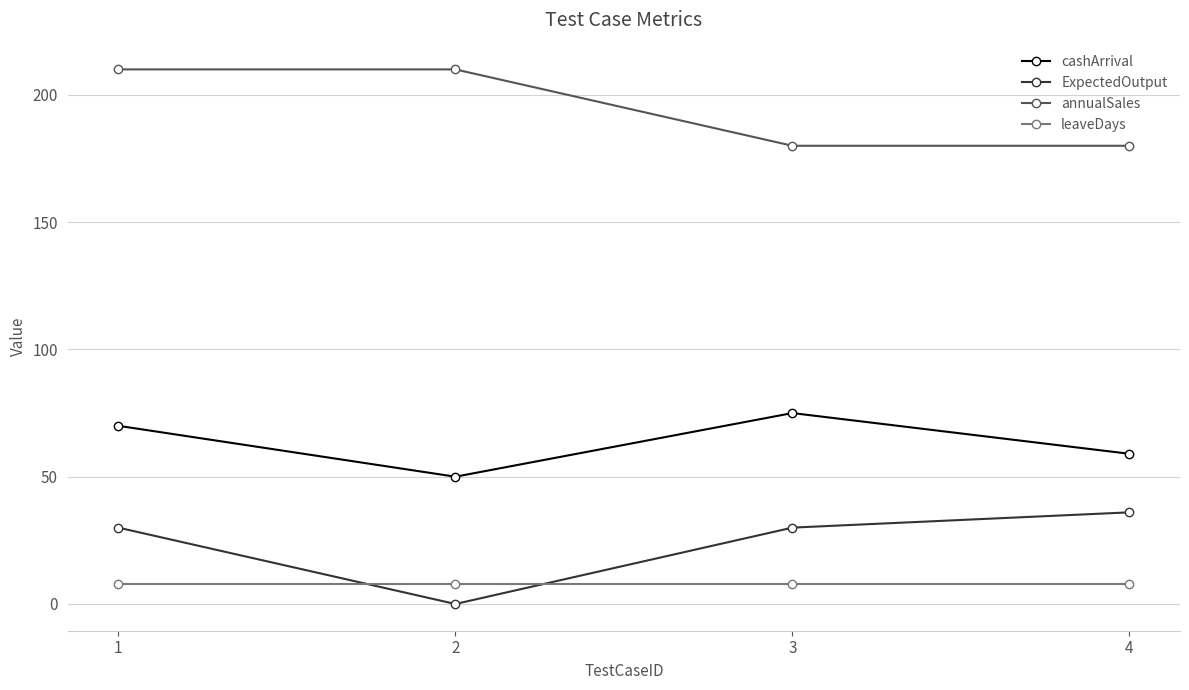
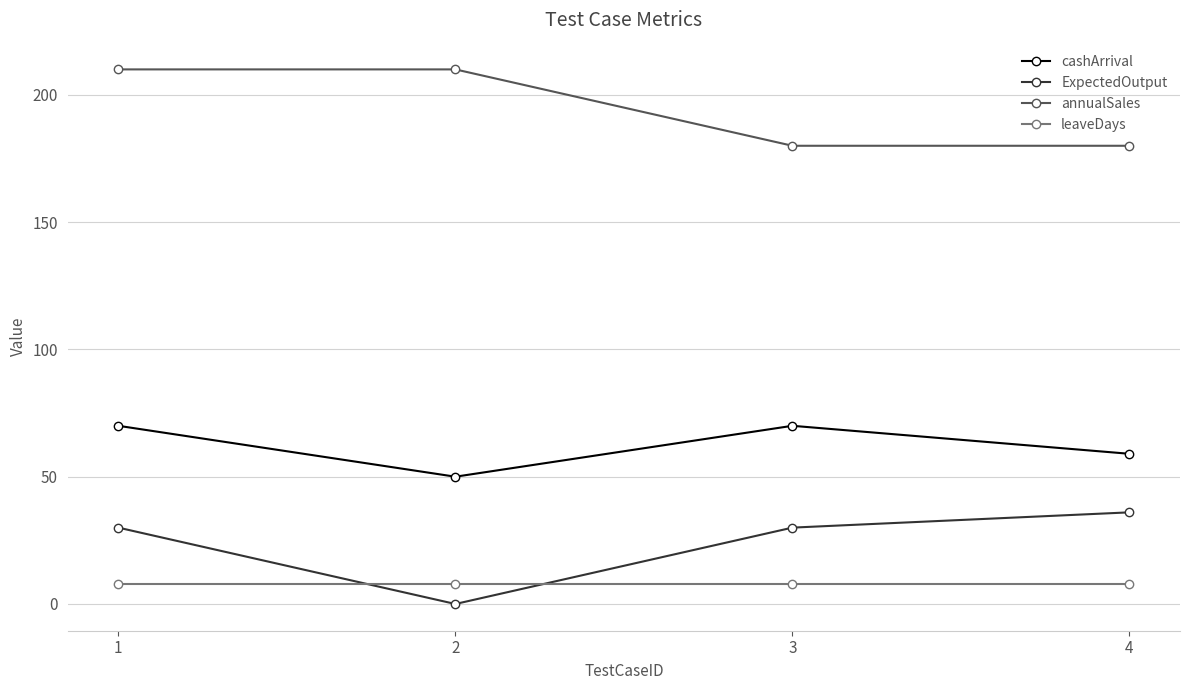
cashArrival, 3: 75 -> 70
